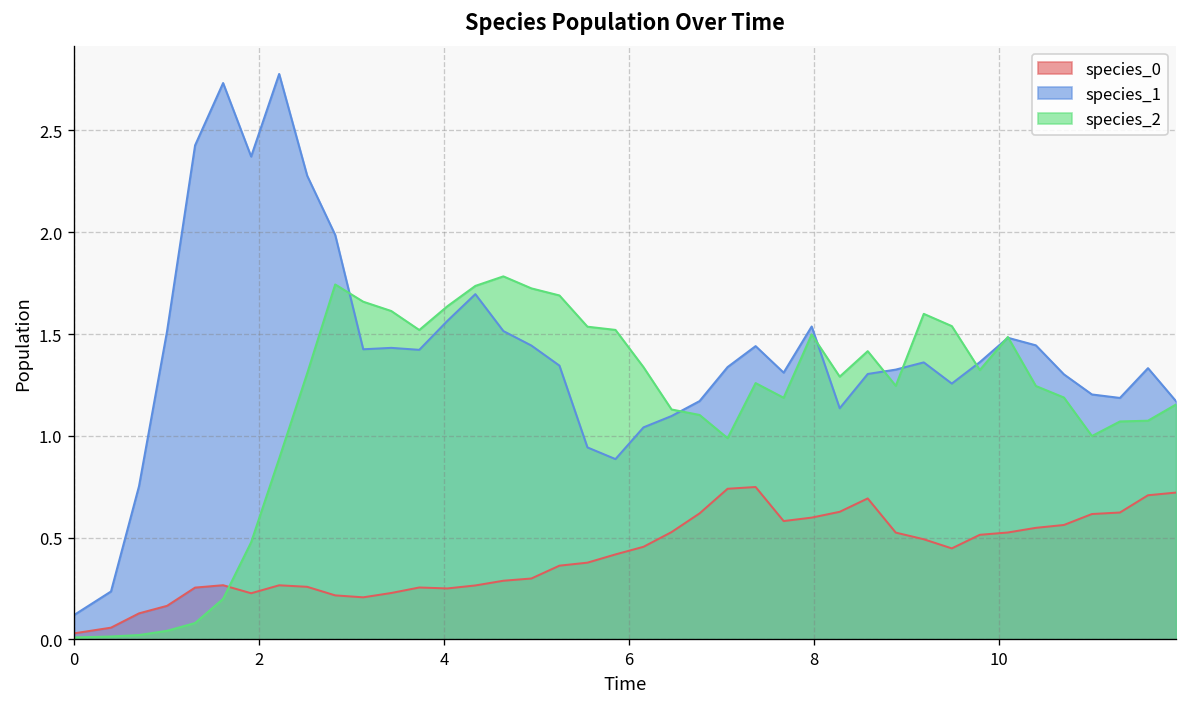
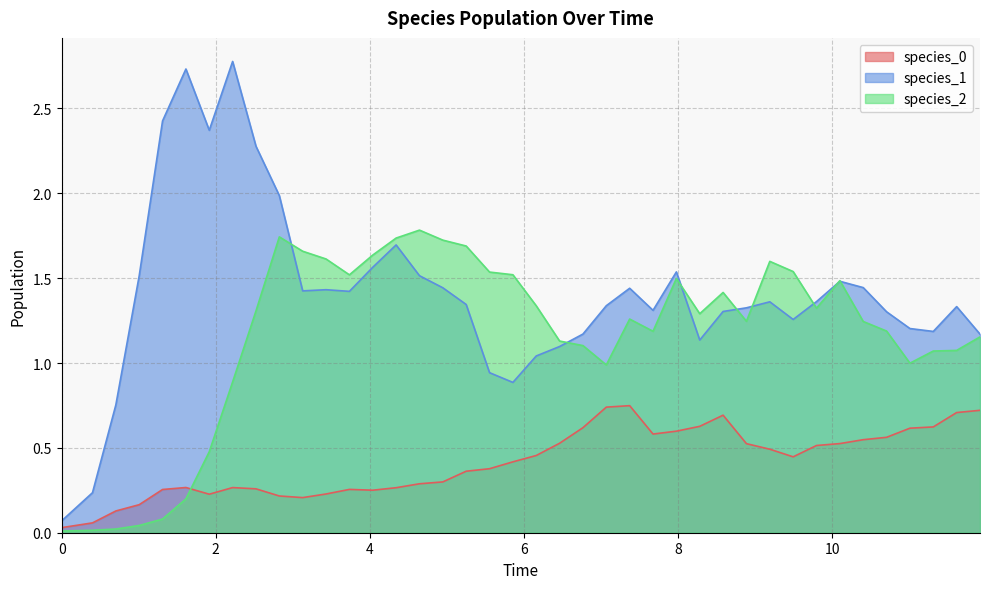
species_1, 0: 0.12 -> 0.07
